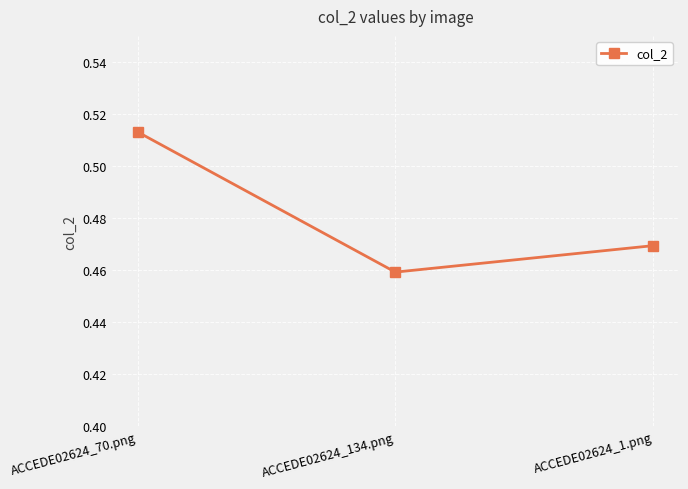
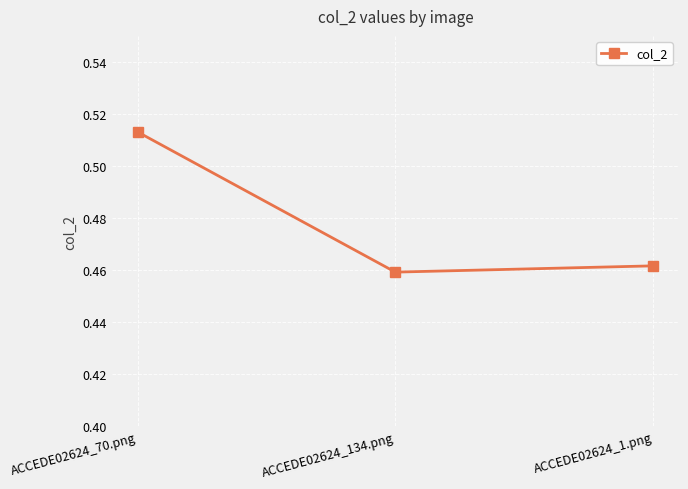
ACCEDE02624_1.png: 0.469 -> 0.462
